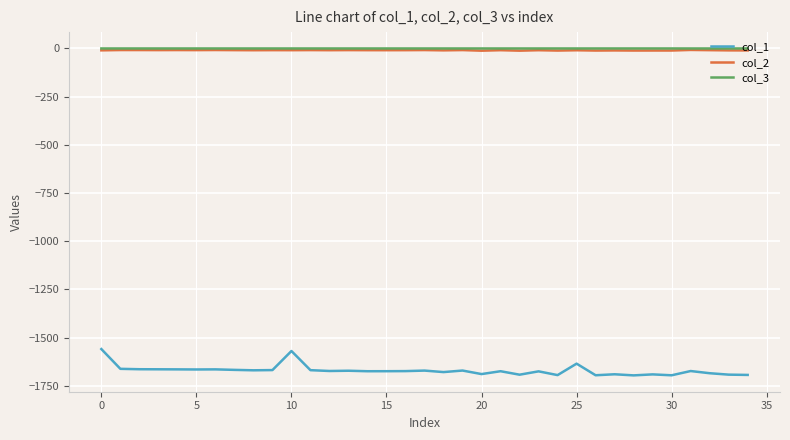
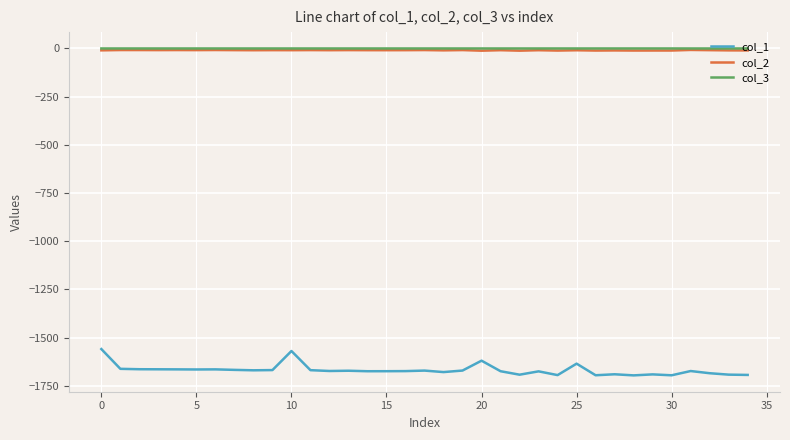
col_1, 20: -1690 -> -1620
